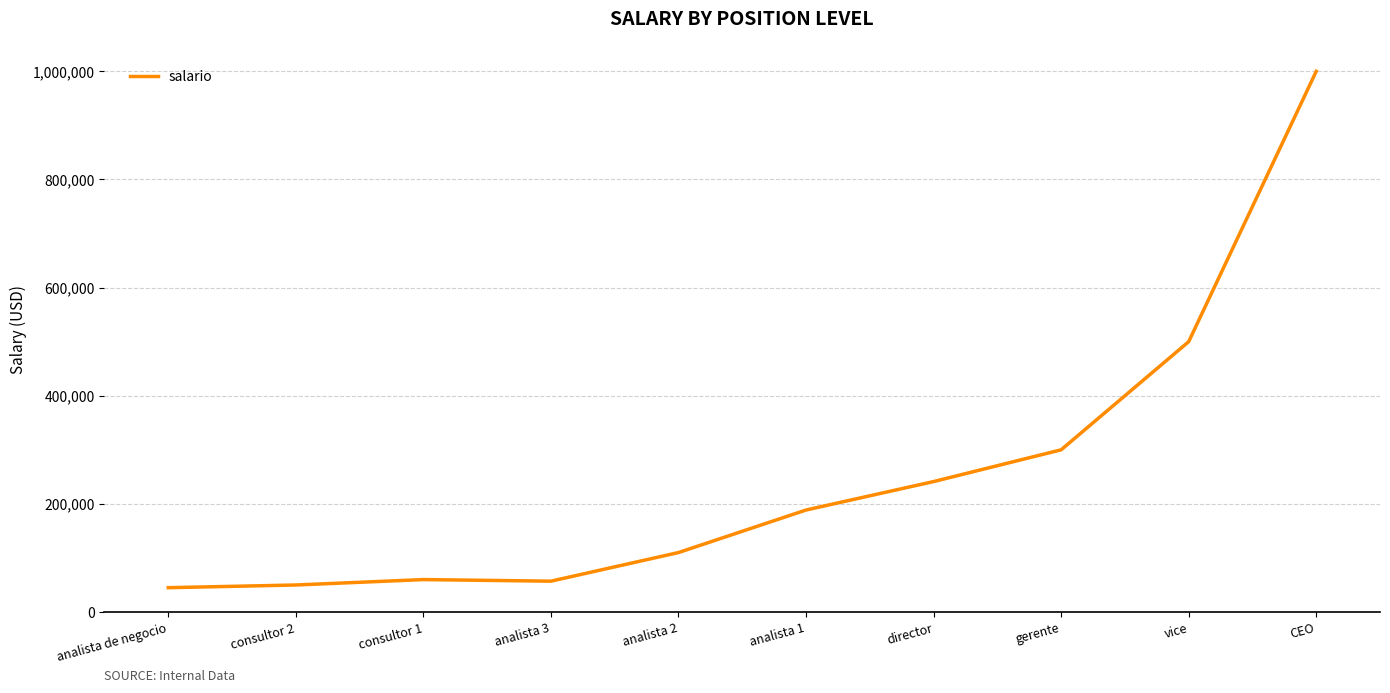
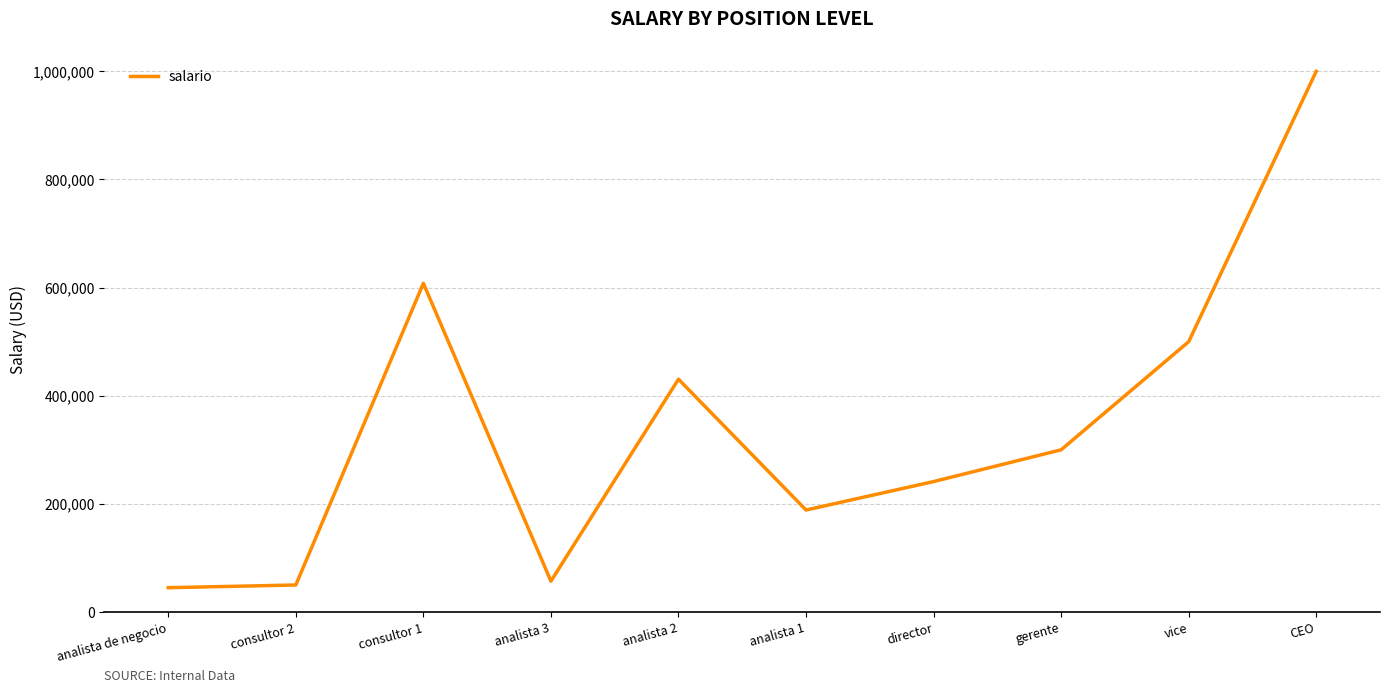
consultor 1: 60,000 -> 610,000
analista 2: 110,000 -> 430,000
